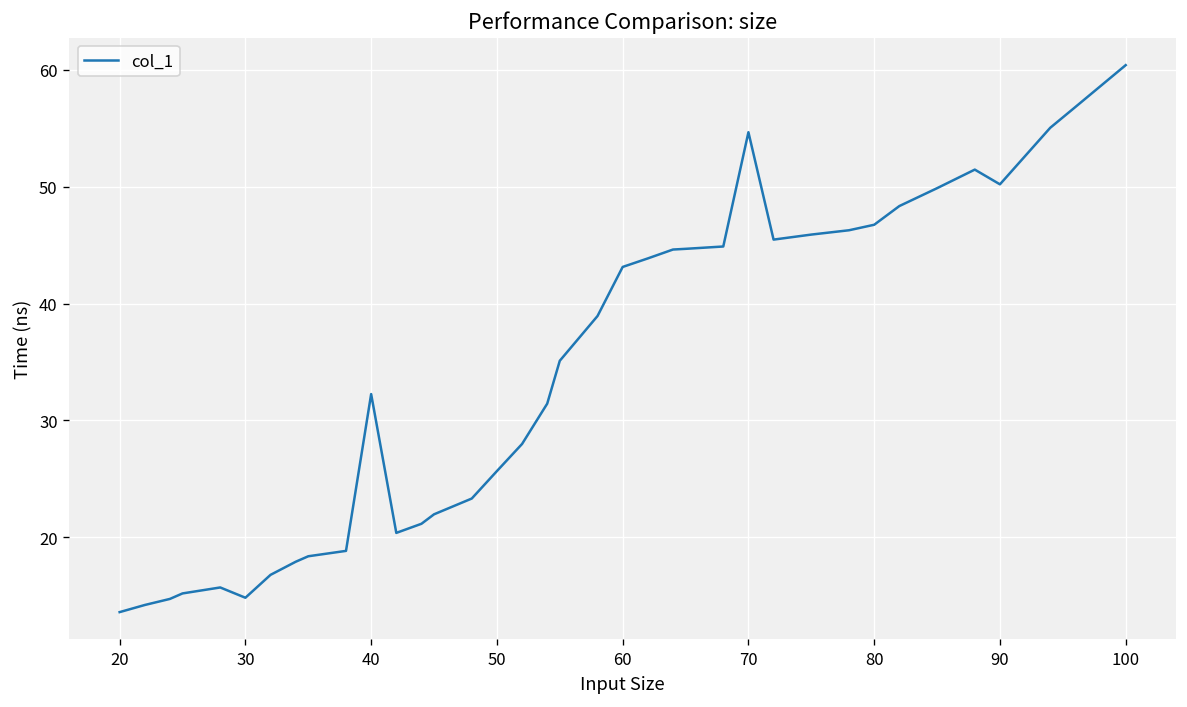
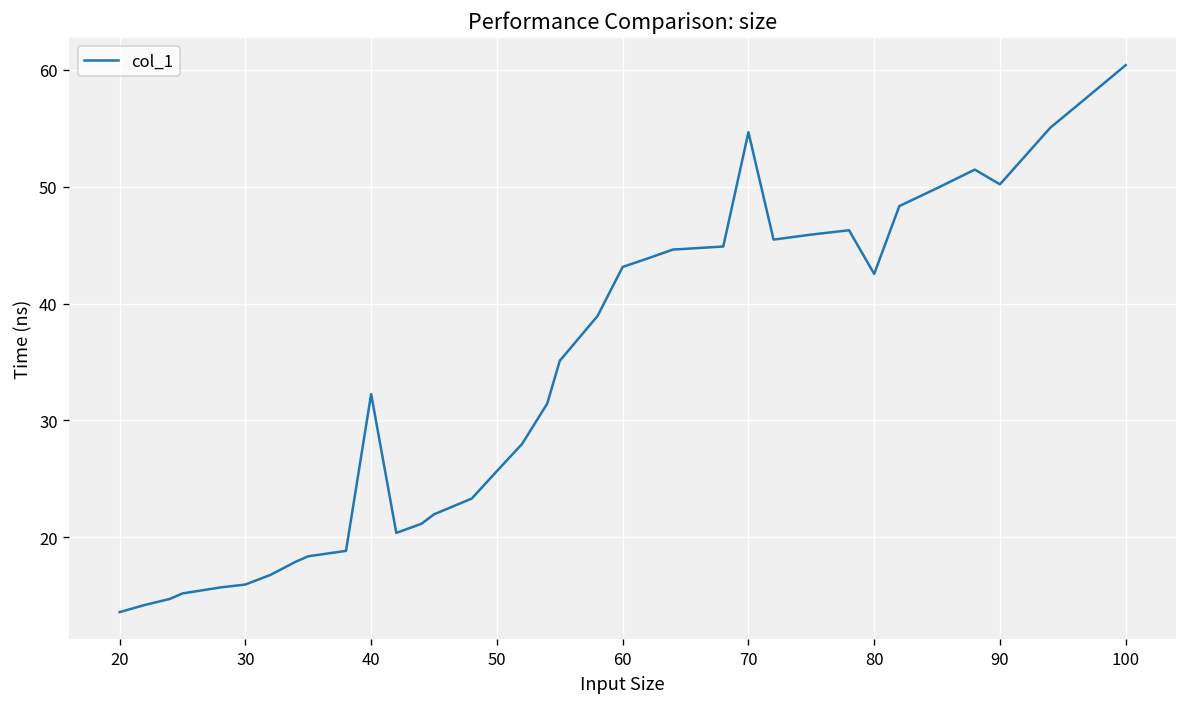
30: 15 -> 16
80: 47 -> 43
